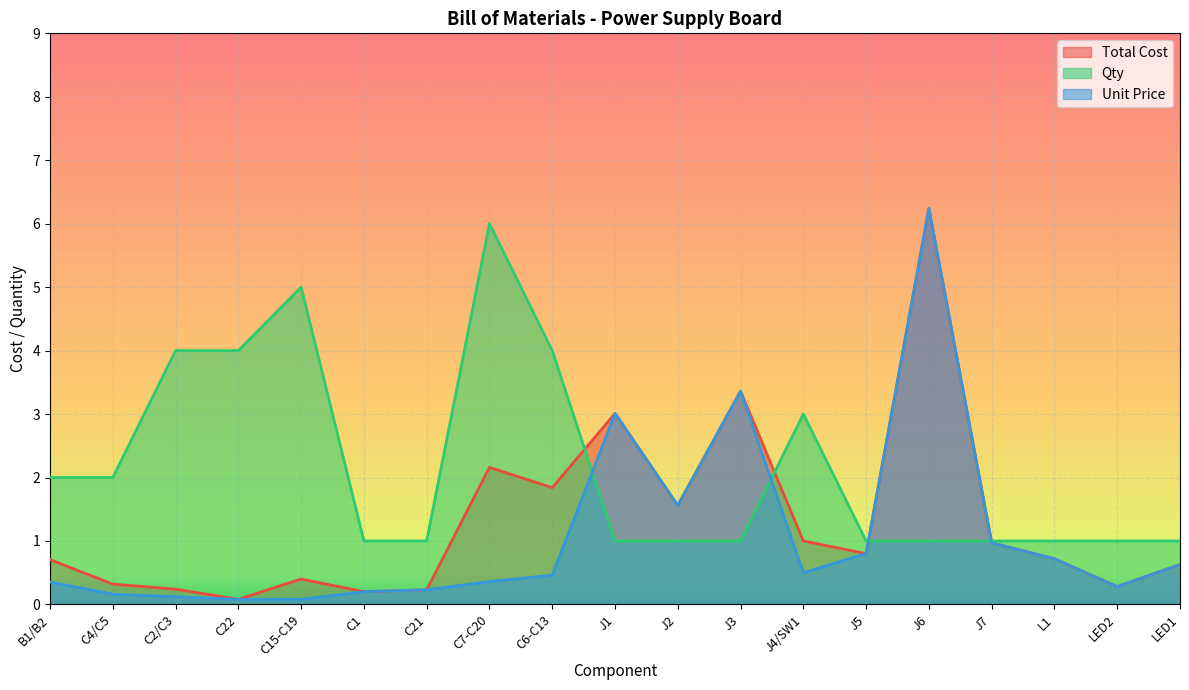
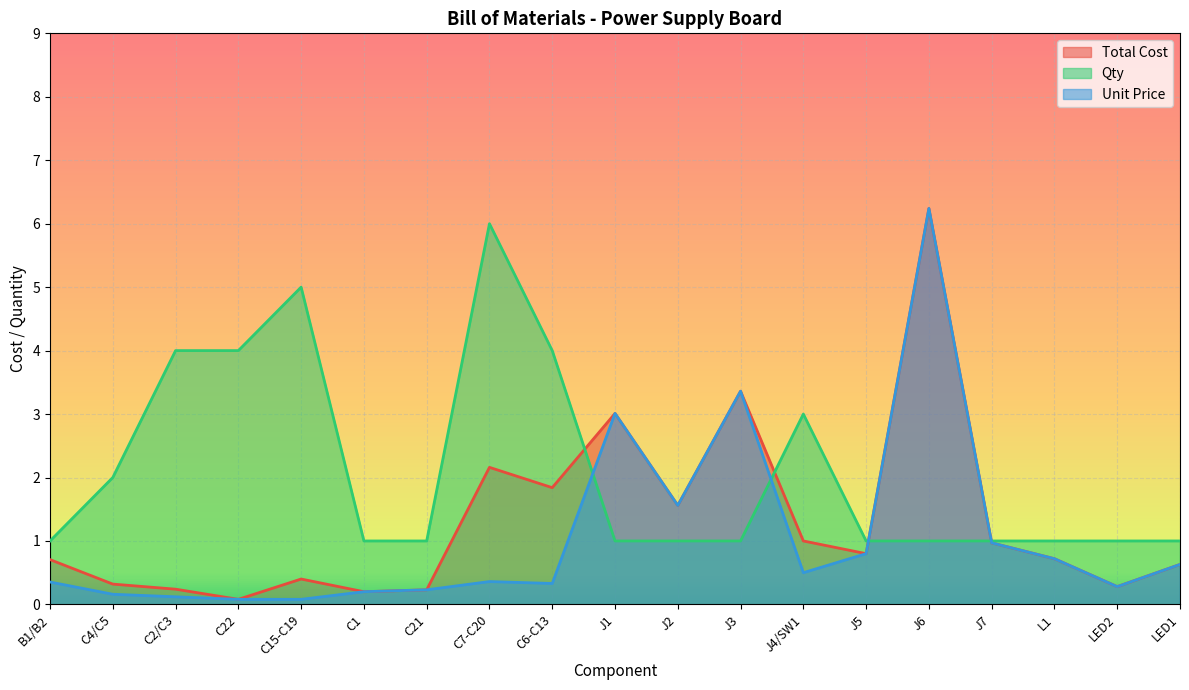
Qty, B1/B2: 2 -> 1
Unit Price, C6-C13: 0.5 -> 0.3
